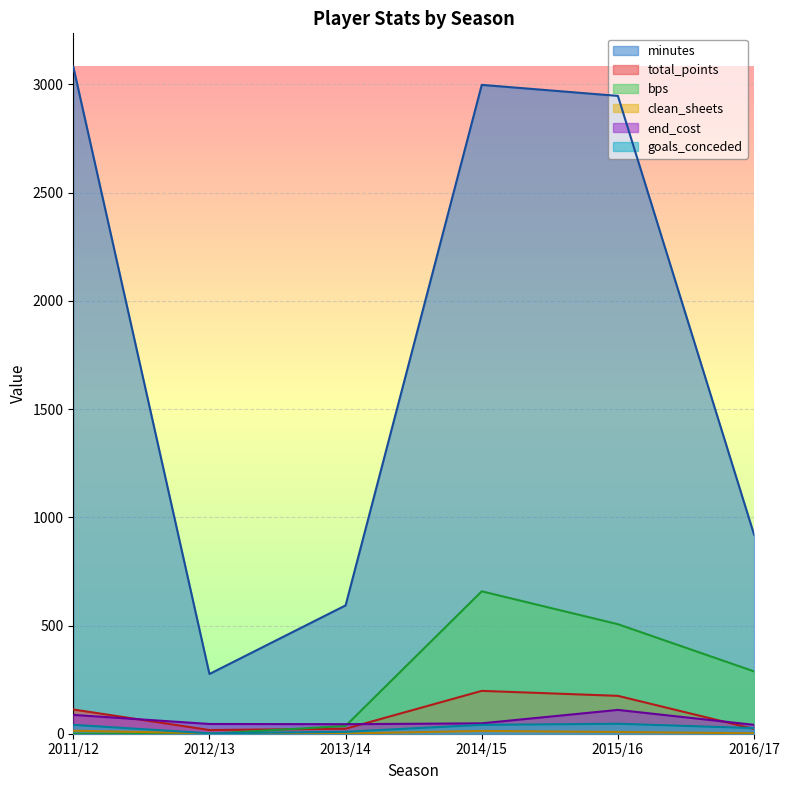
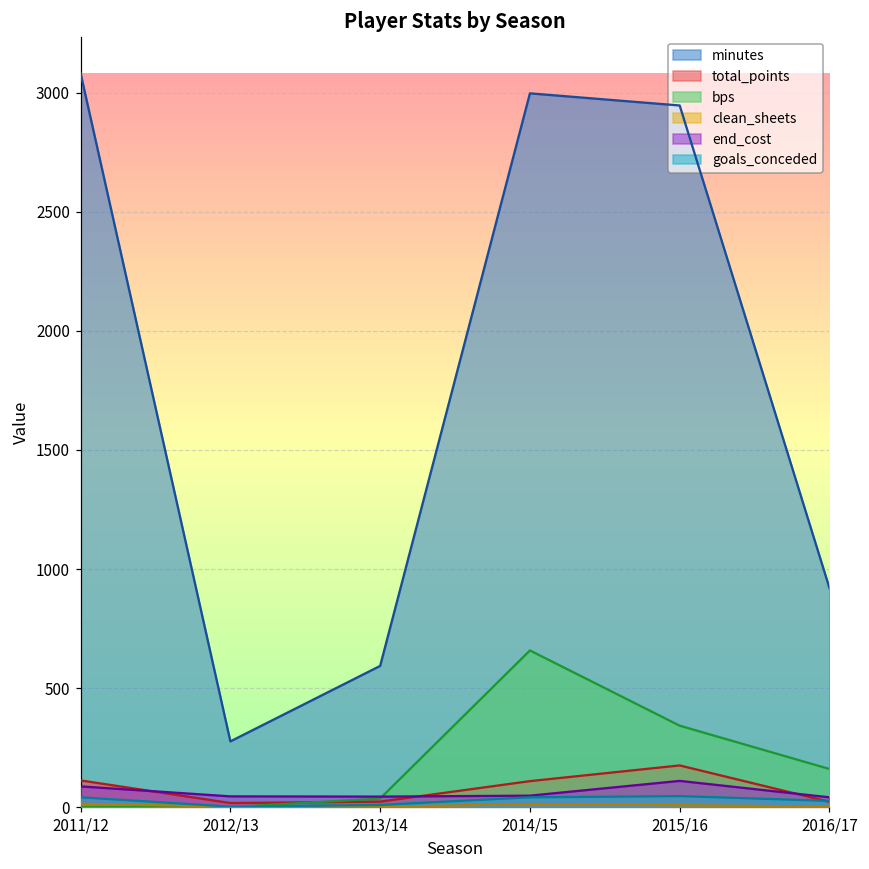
total_points, 2014/15: 200 -> 110
bps, 2015/16: 510 -> 340
bps, 2016/17: 290 -> 160
